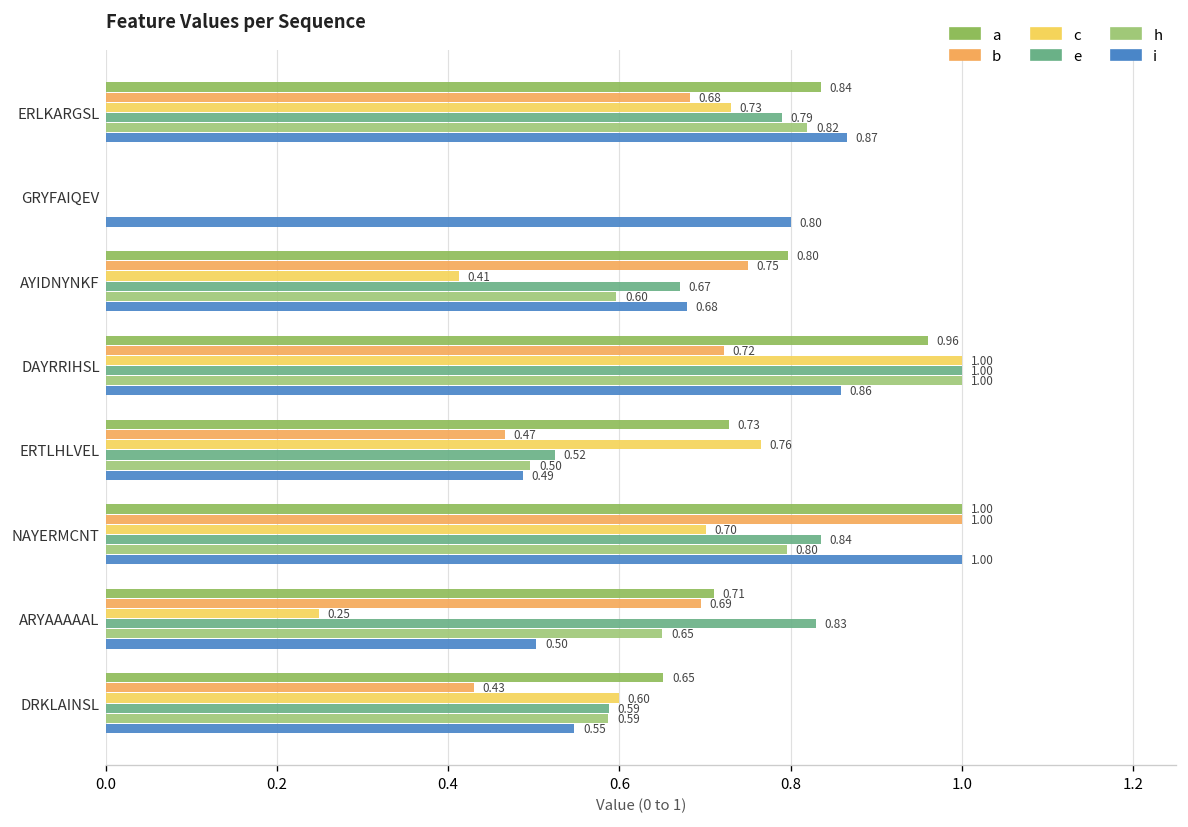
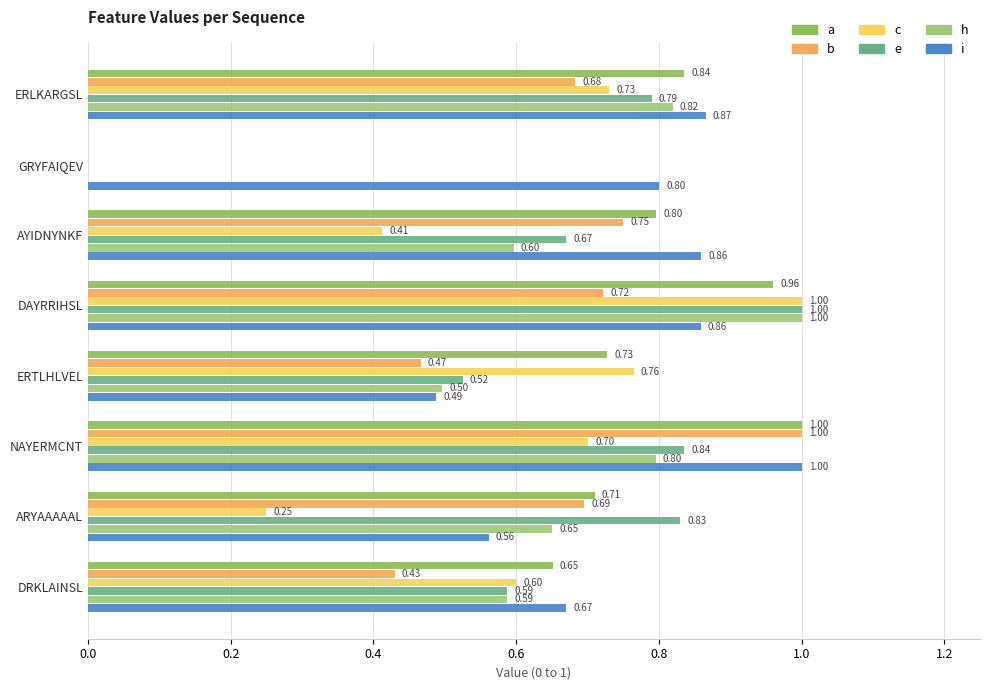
i, AYIDNYNKF: 0.68 -> 0.86
i, ARYAAAAAL: 0.50 -> 0.56
i, DRKLAINSL: 0.55 -> 0.67
